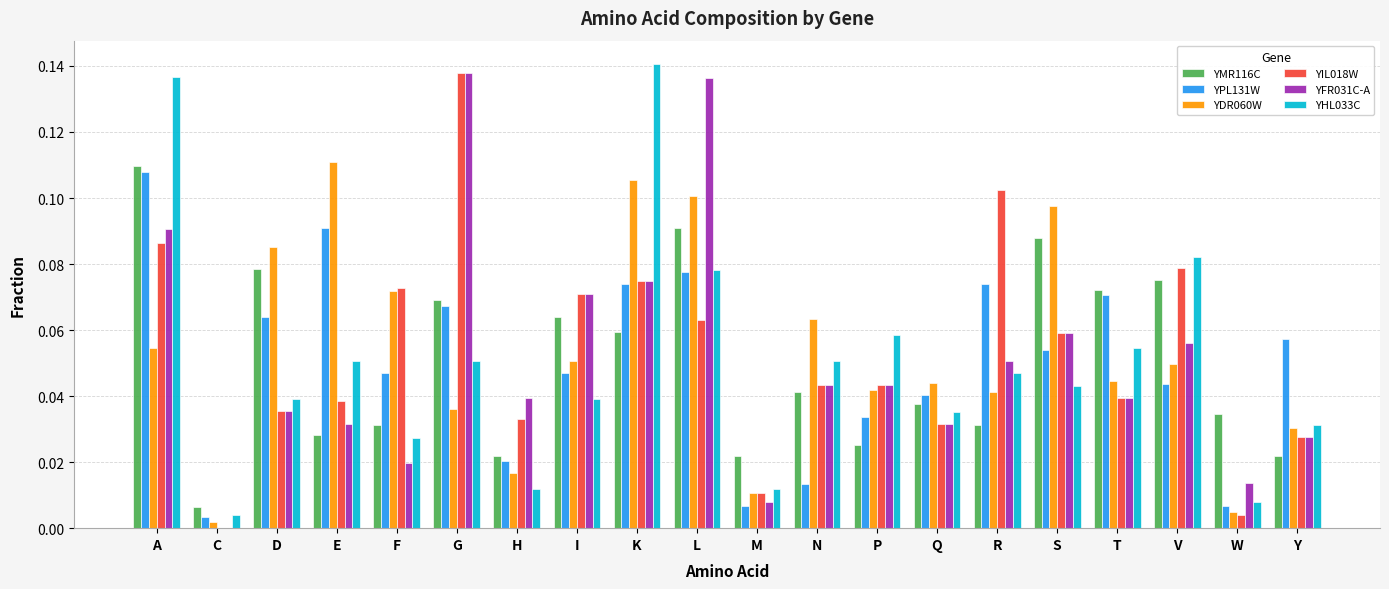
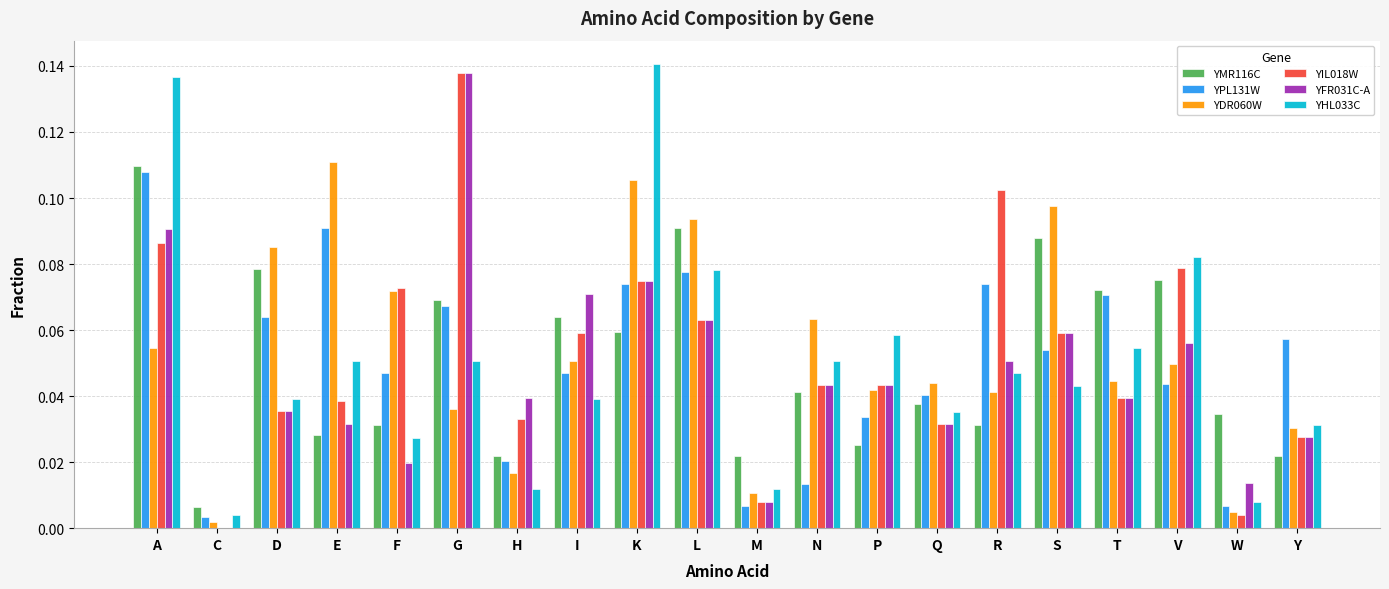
YIL018W, I: 0.071 -> 0.059
YDR060W, L: 0.101 -> 0.094
YFR031C-A, L: 0.136 -> 0.063
YIL018W, M: 0.011 -> 0.008
